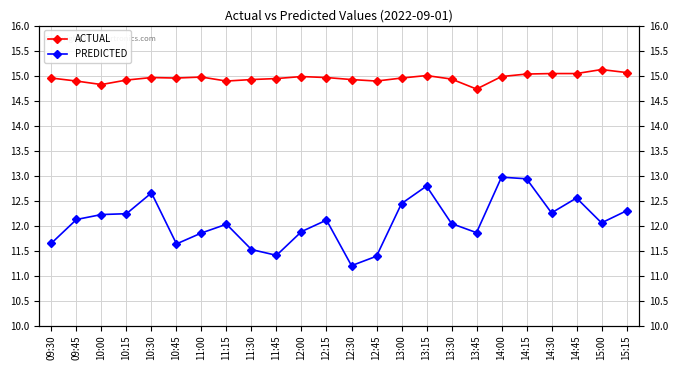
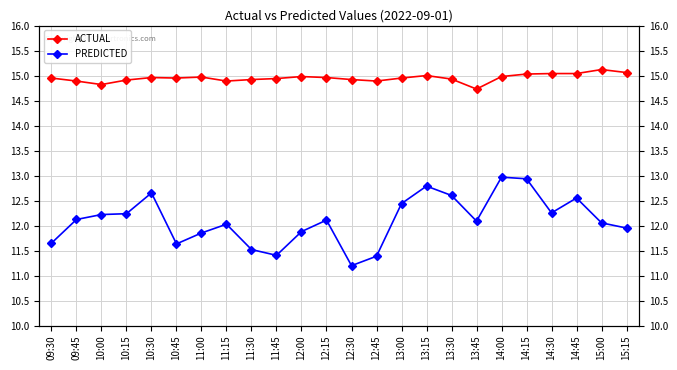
PREDICTED, 13:30: 12.0 -> 12.6
PREDICTED, 13:45: 11.9 -> 12.1
PREDICTED, 15:15: 12.3 -> 11.9
